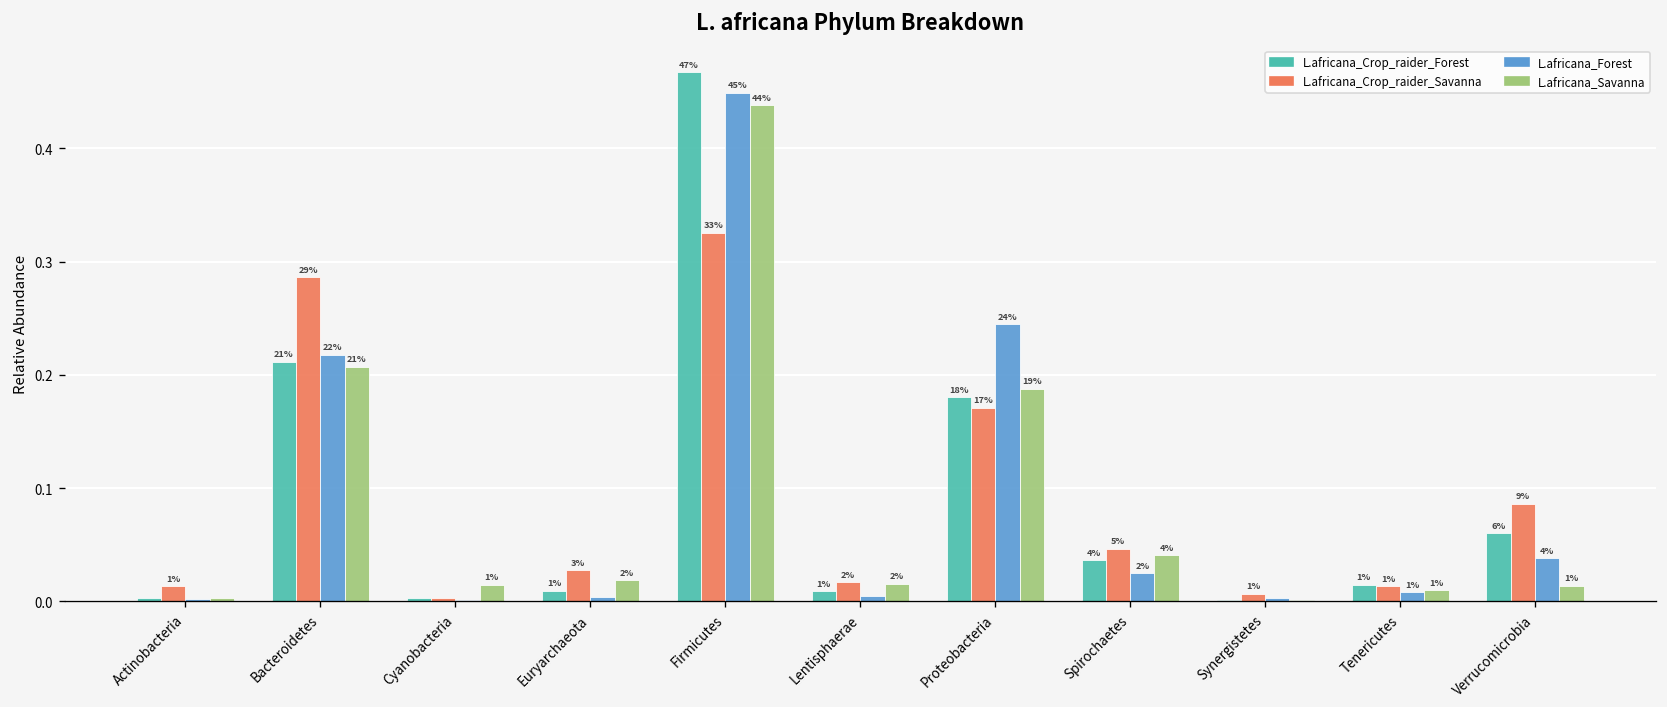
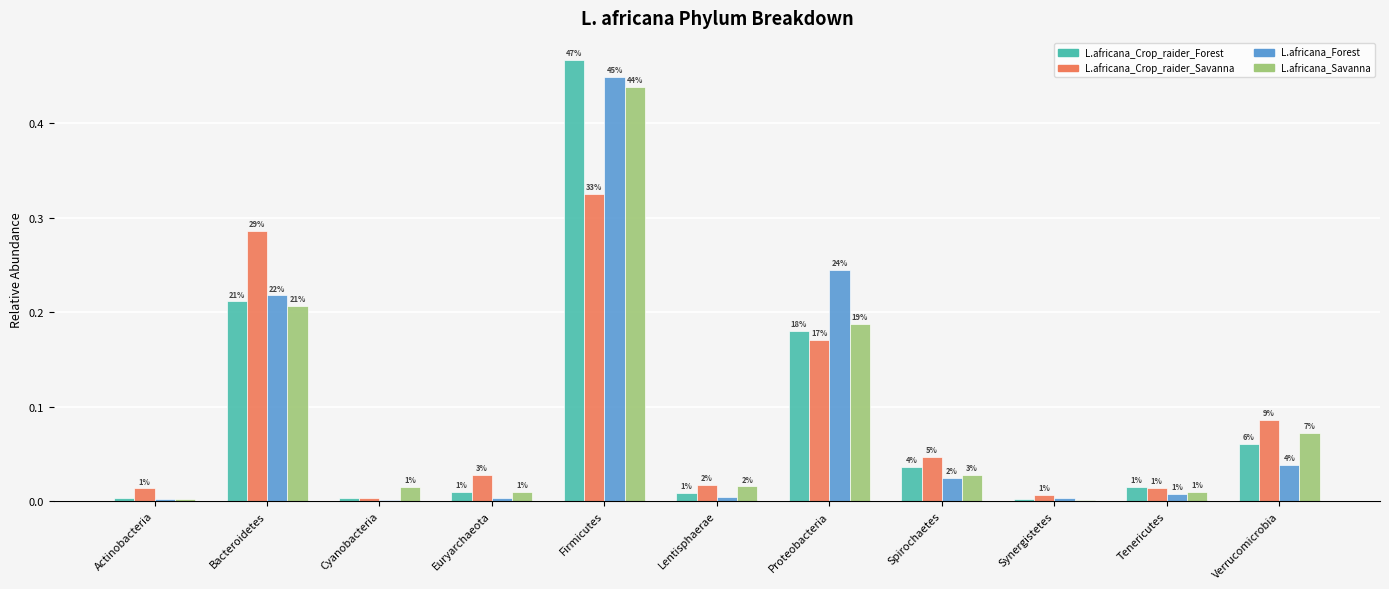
L.africana_Savanna, Euryarchaeota: 2% -> 1%
L.africana_Savanna, Spirochaetes: 4% -> 3%
L.africana_Savanna, Verrucomicrobia: 1% -> 7%
